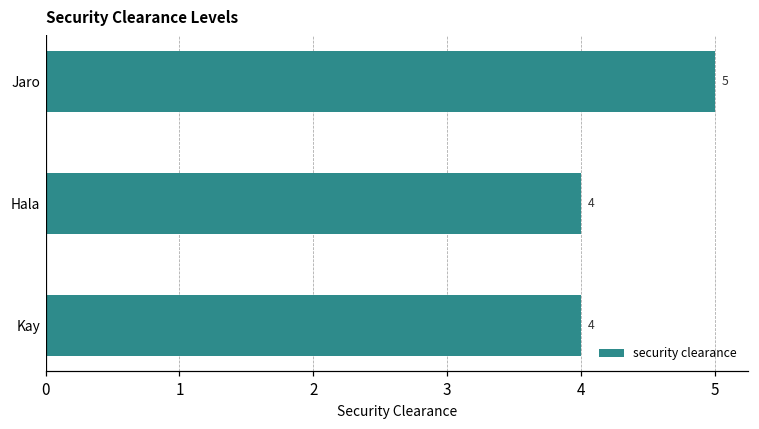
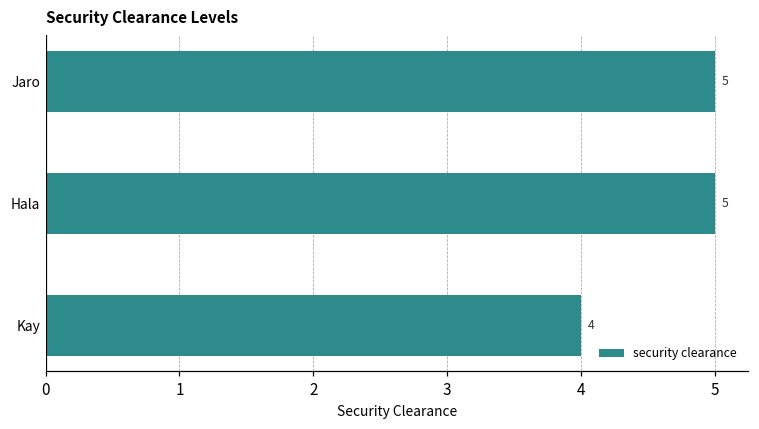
Hala: 4 -> 5
